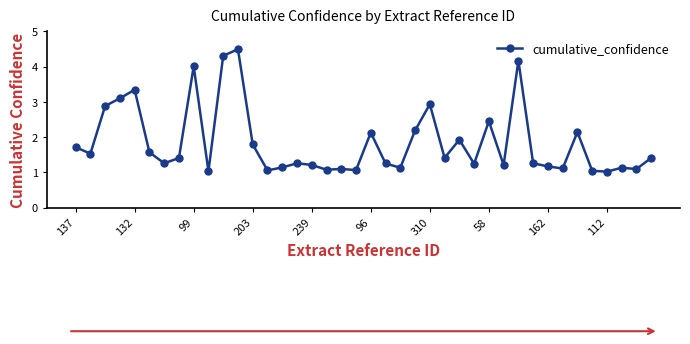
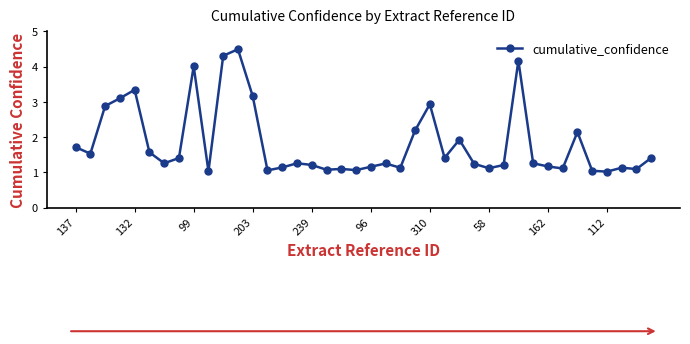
203: 1.8 -> 3.2
96: 2.1 -> 1.2
58: 2.5 -> 1.1
